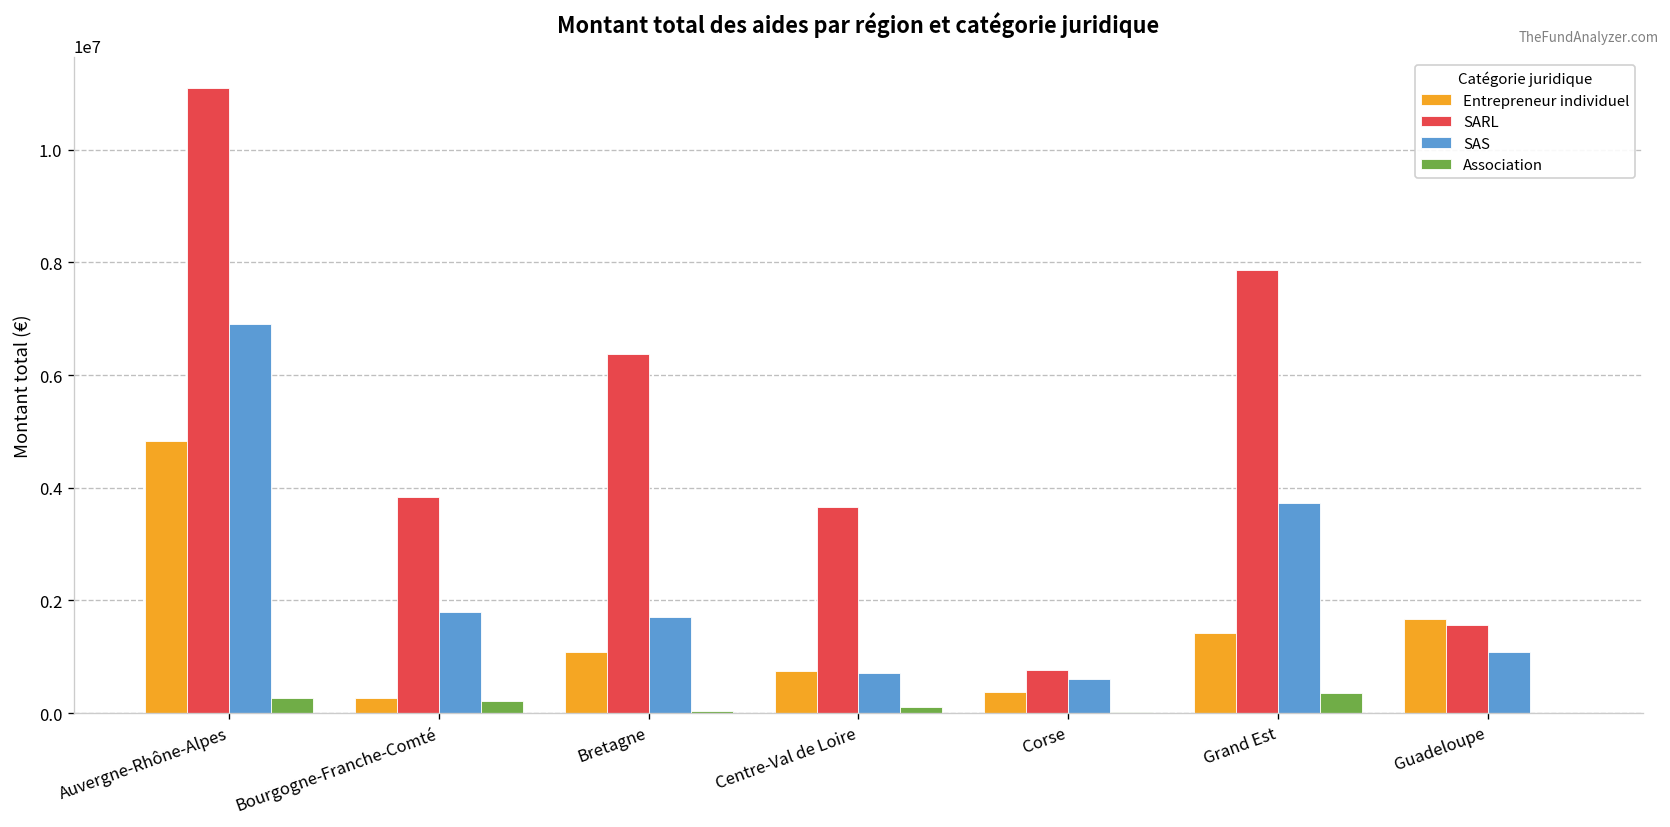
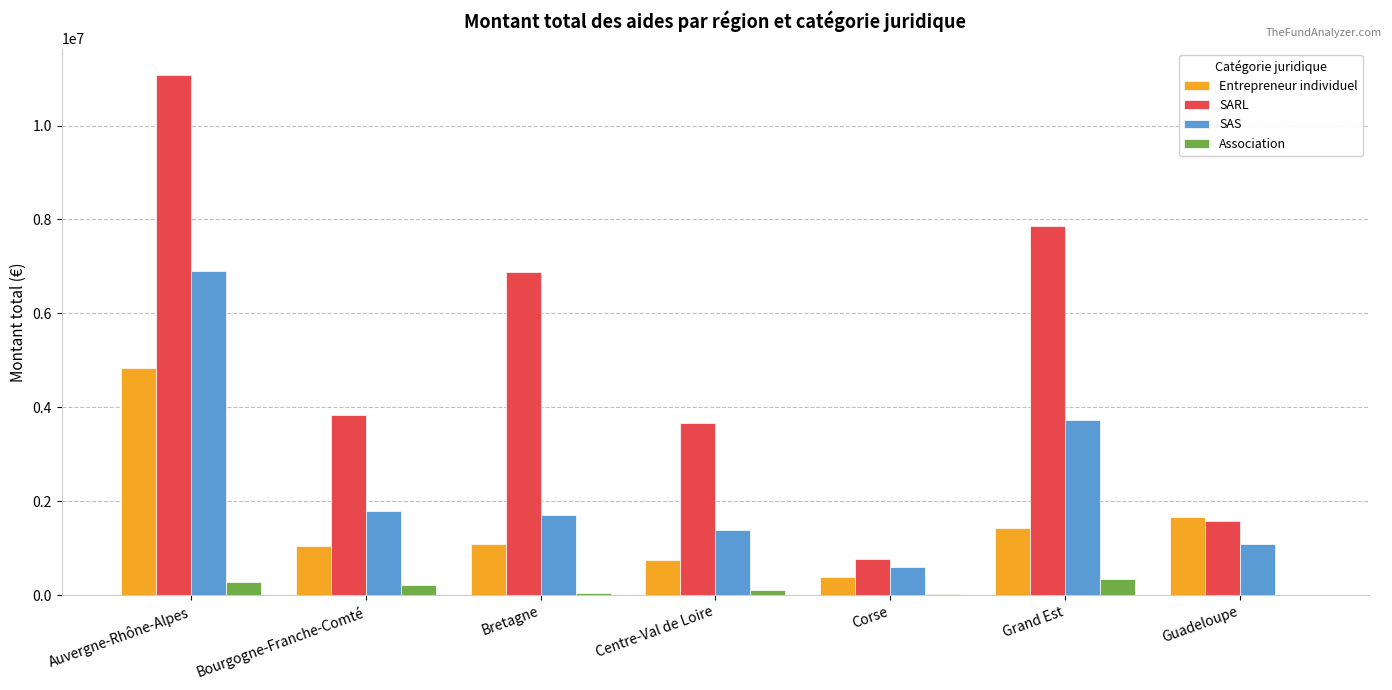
Entrepreneur individuel, Bourgogne-Franche-Comté: 300000 -> 1000000
SARL, Bretagne: 6400000 -> 6900000
SAS, Centre-Val de Loire: 700000 -> 1400000
